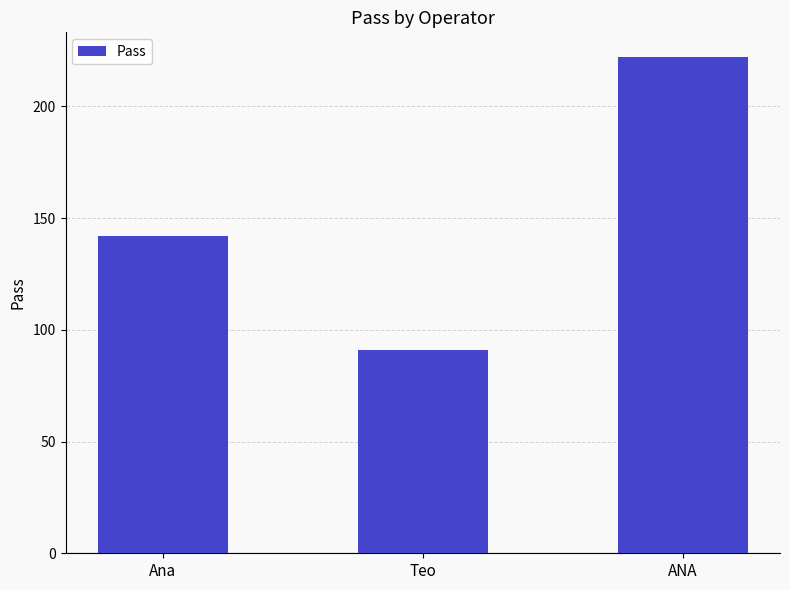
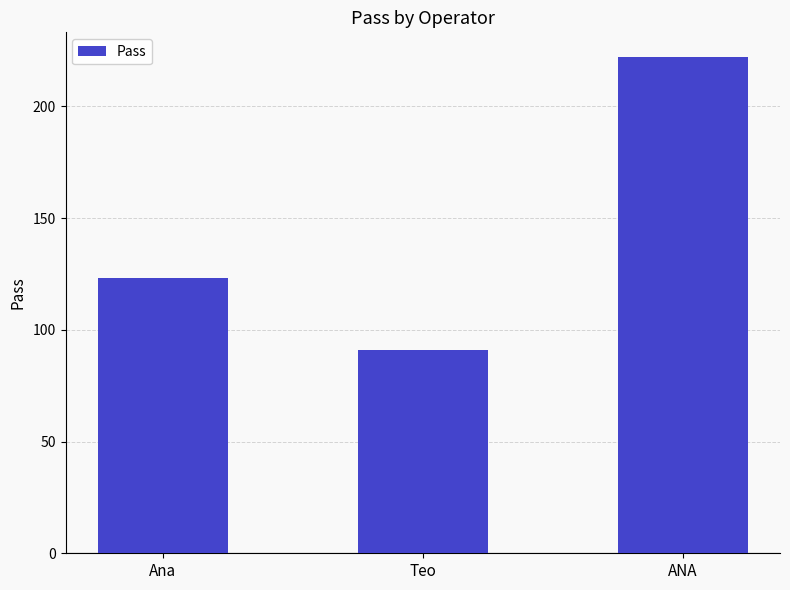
Ana: 142 -> 123
